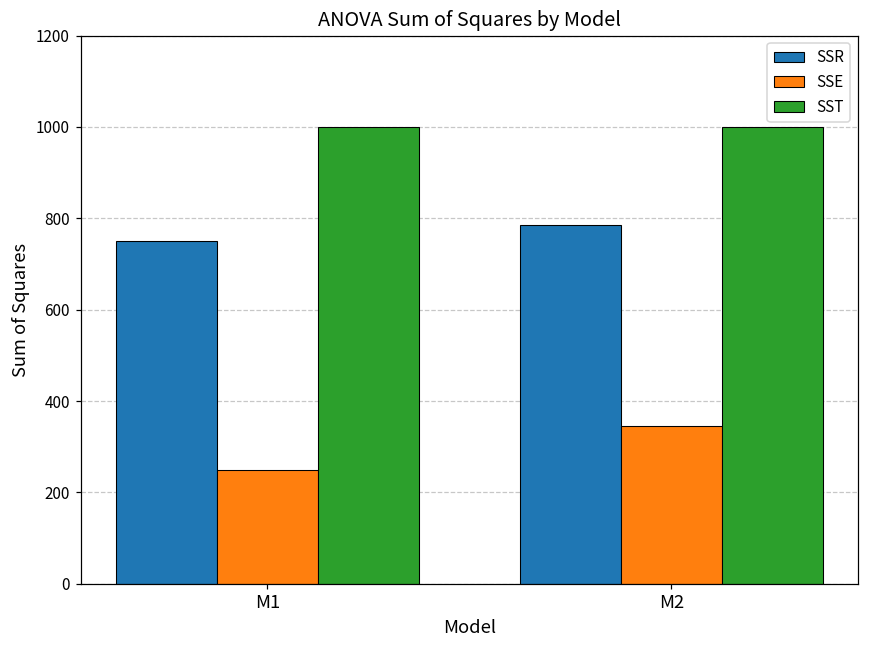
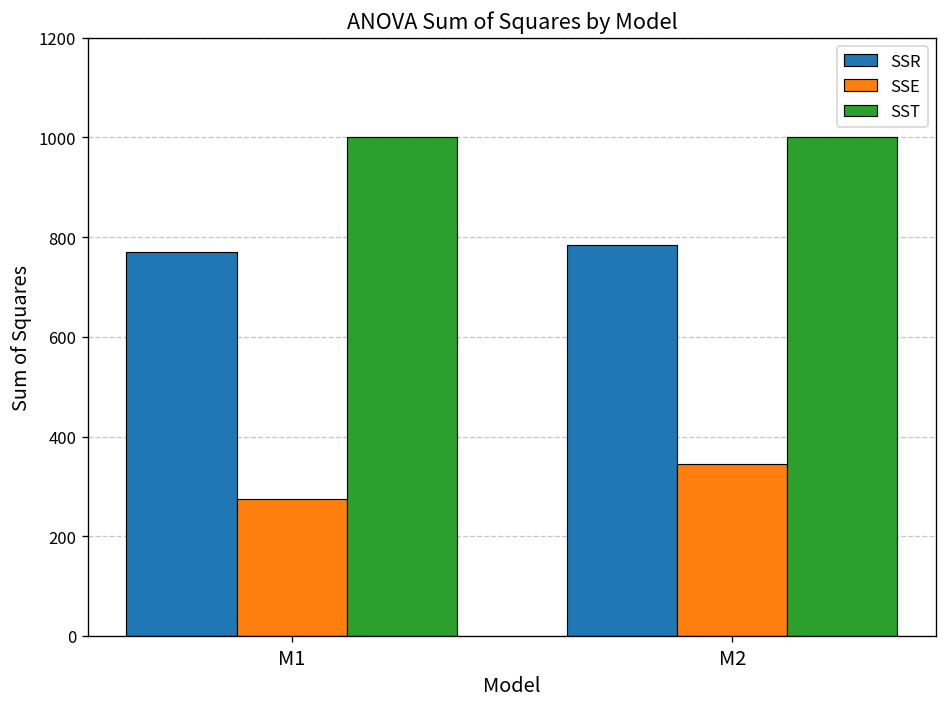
SSR, M1: 750 -> 770
SSE, M1: 250 -> 270
